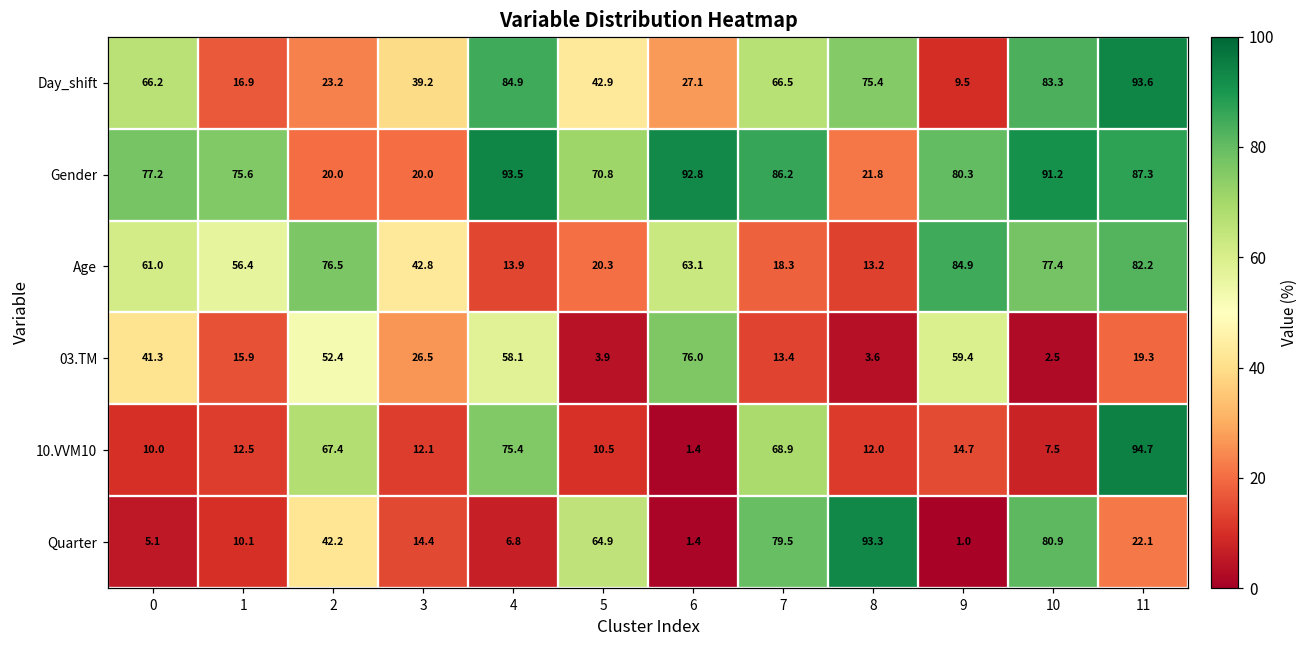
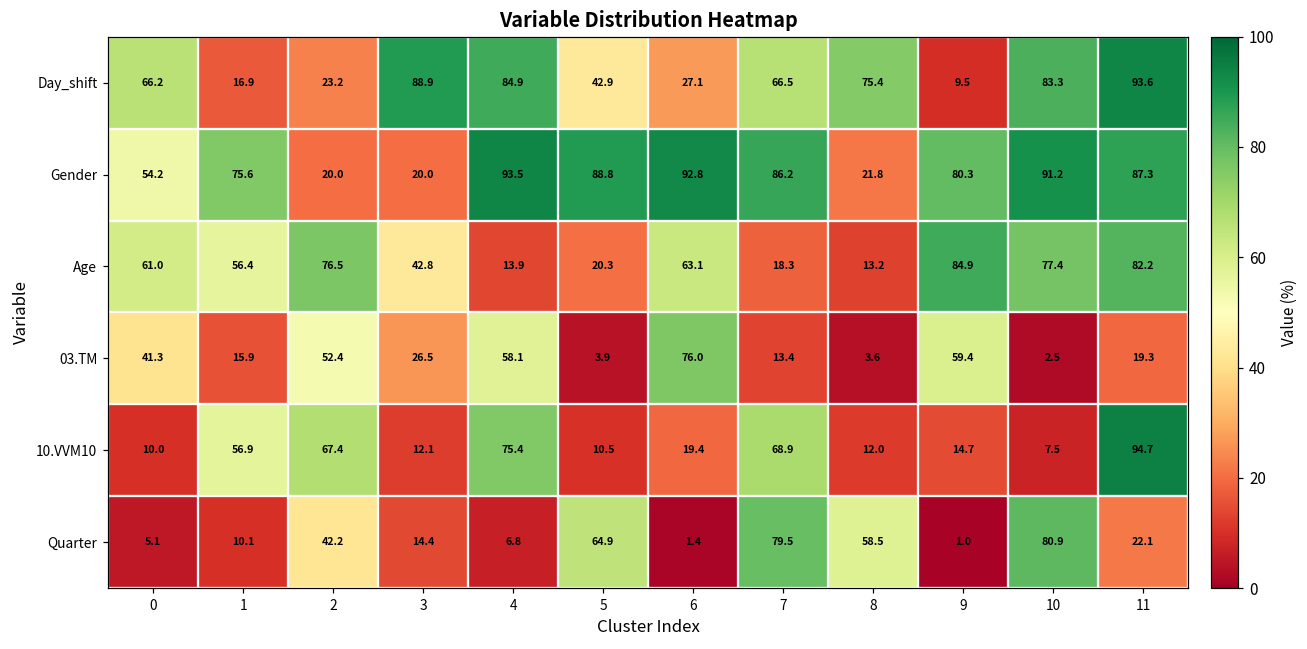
Day_shift, 3: 39.2 -> 88.9
Gender, 0: 77.2 -> 54.2
Gender, 5: 70.8 -> 88.8
10.VVM10, 1: 12.5 -> 56.9
10.VVM10, 6: 1.4 -> 19.4
Quarter, 8: 93.3 -> 58.5
